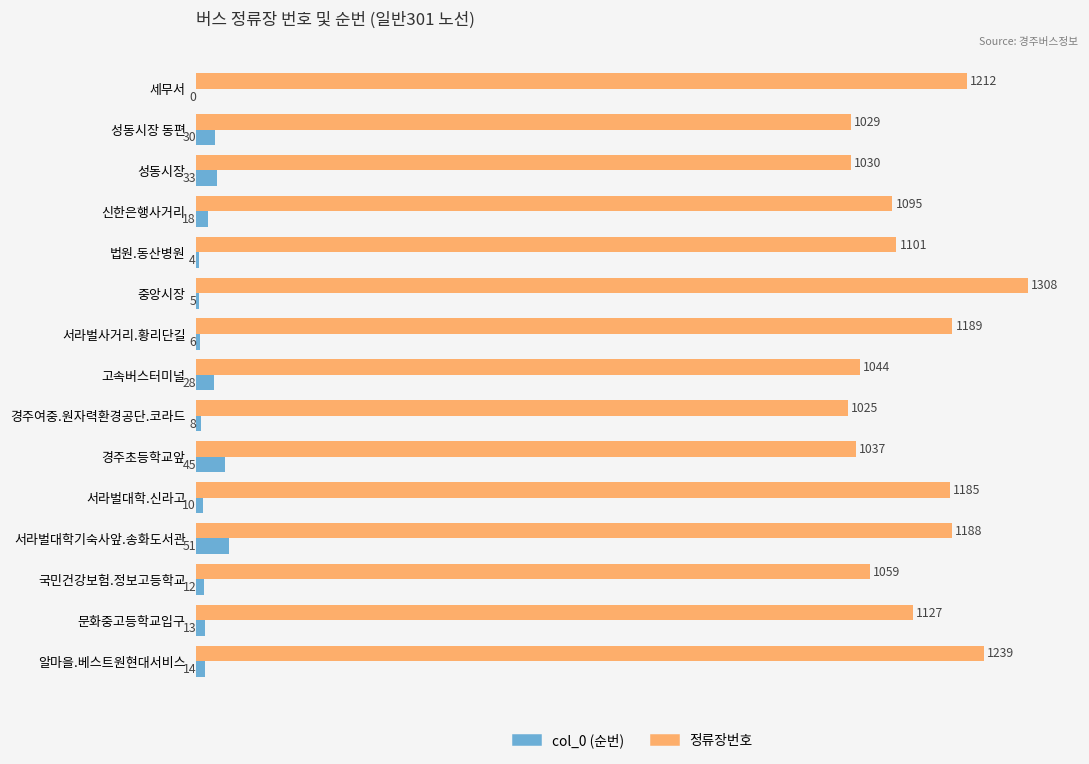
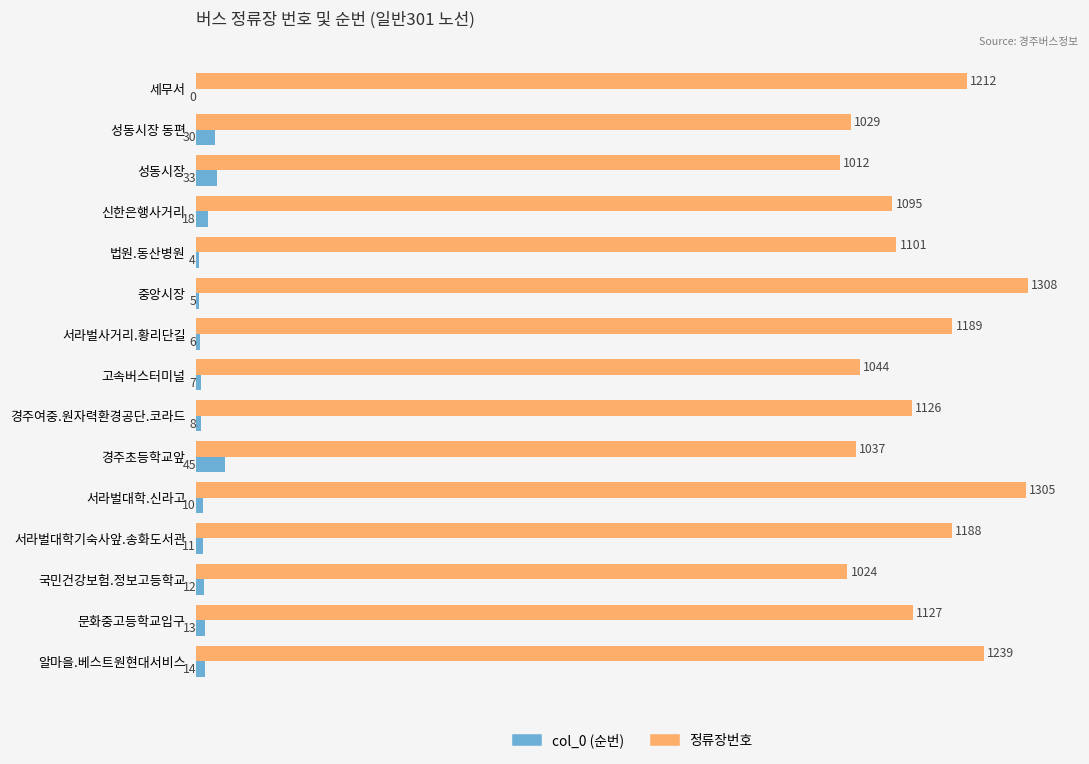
정류장번호, 성동시장: 1030 -> 1012
col_0 (순번), 고속버스터미널: 28 -> 7
정류장번호, 경주여중.원자력환경공단.코라드: 1025 -> 1126
정류장번호, 서라벌대학.신라고: 1185 -> 1305
col_0 (순번), 서라벌대학기숙사앞.송화도서관: 51 -> 11
정류장번호, 국민건강보험.정보고등학교: 1059 -> 1024
